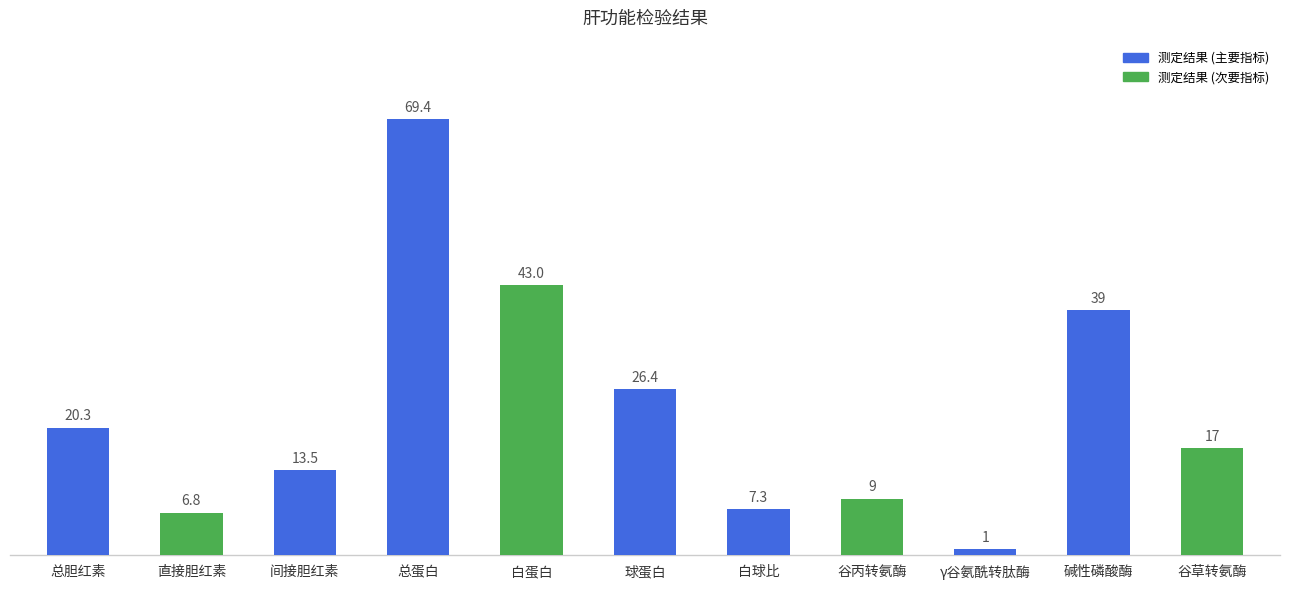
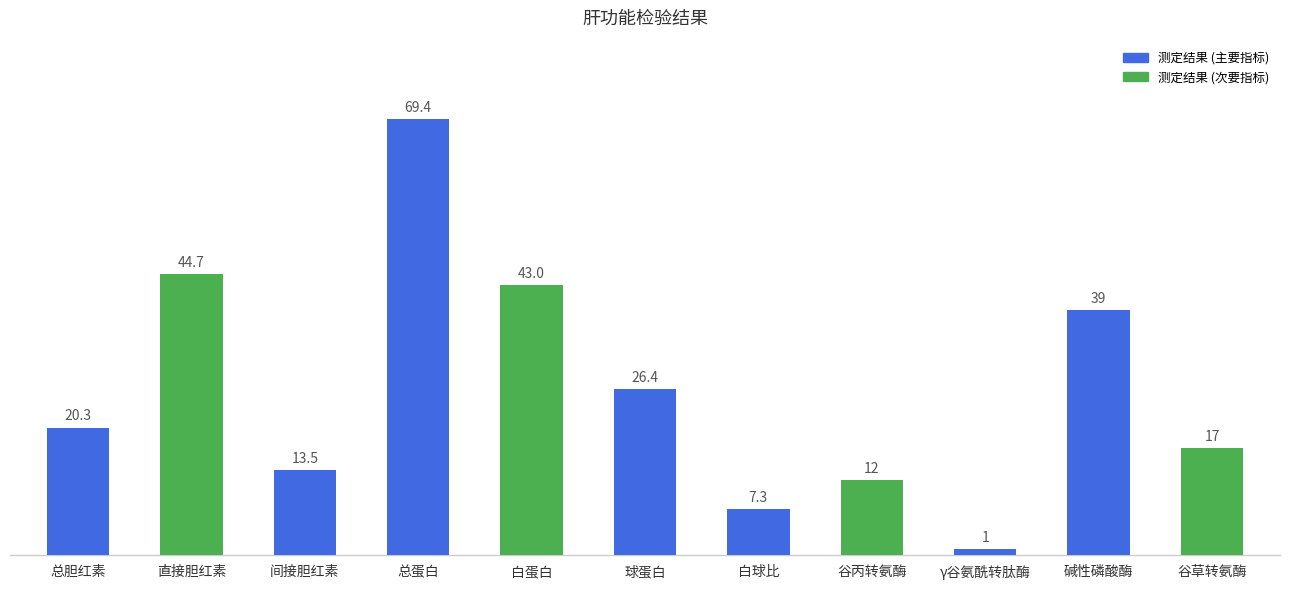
直接胆红素: 6.8 -> 44.7
谷丙转氨酶: 9 -> 12
